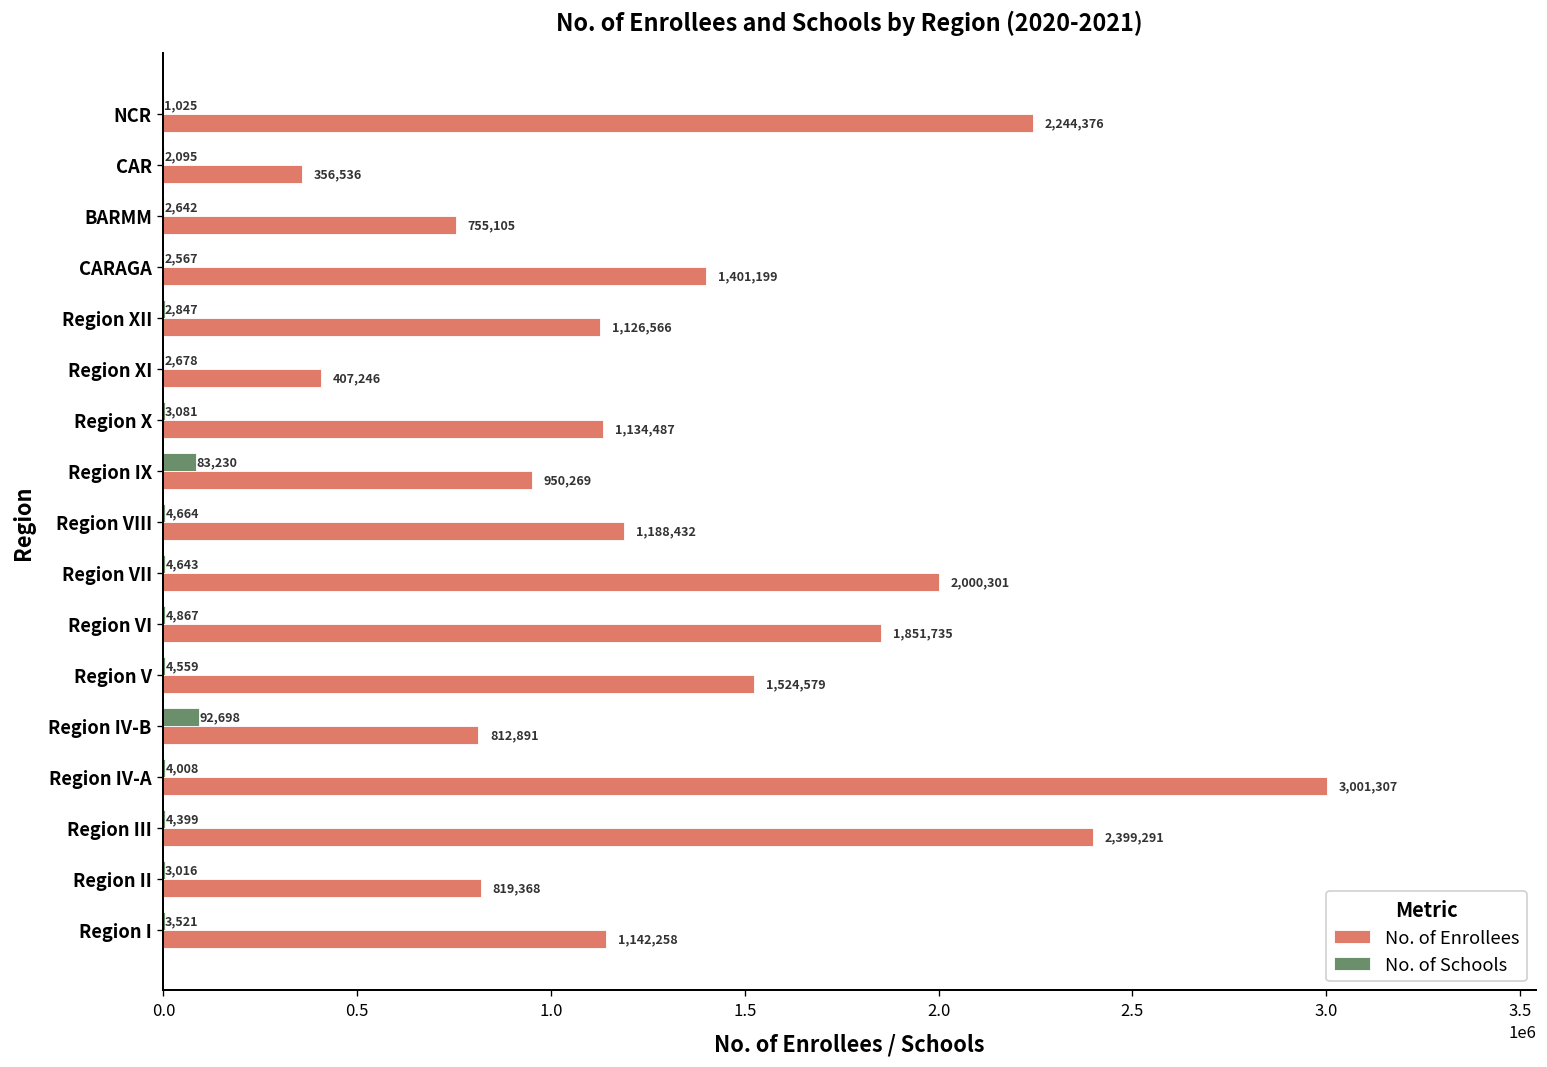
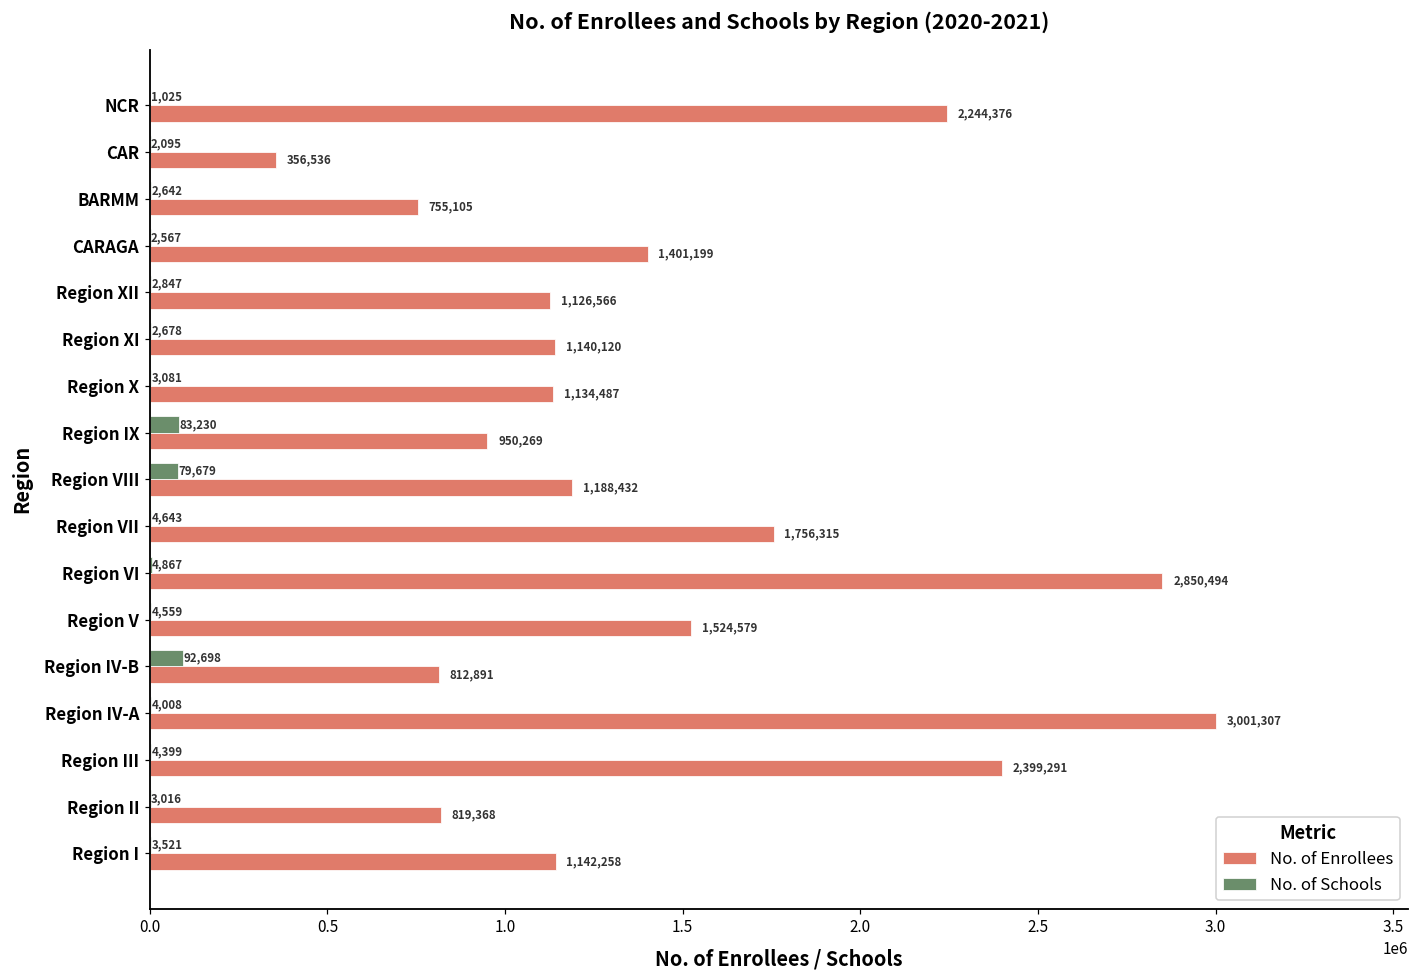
No. of Enrollees, Region XI: 407,246 -> 1,140,120
No. of Schools, Region VIII: 4,664 -> 79,679
No. of Enrollees, Region VII: 2,000,301 -> 1,756,315
No. of Enrollees, Region VI: 1,851,735 -> 2,850,494
